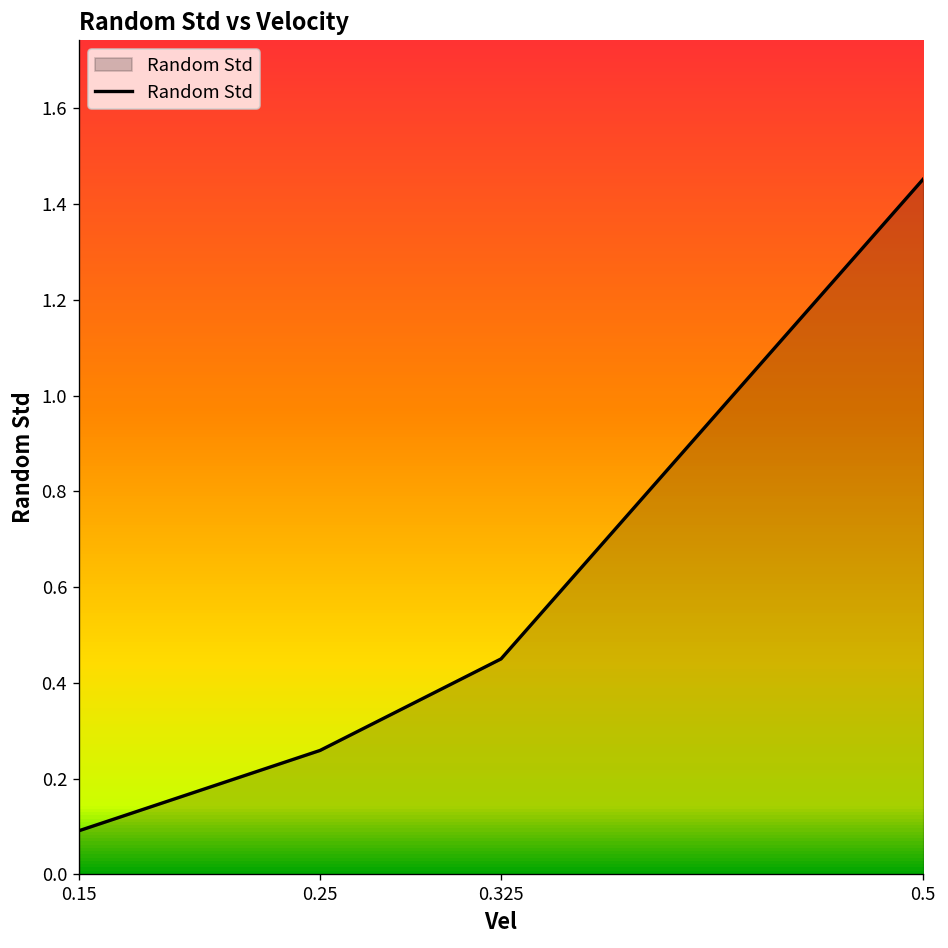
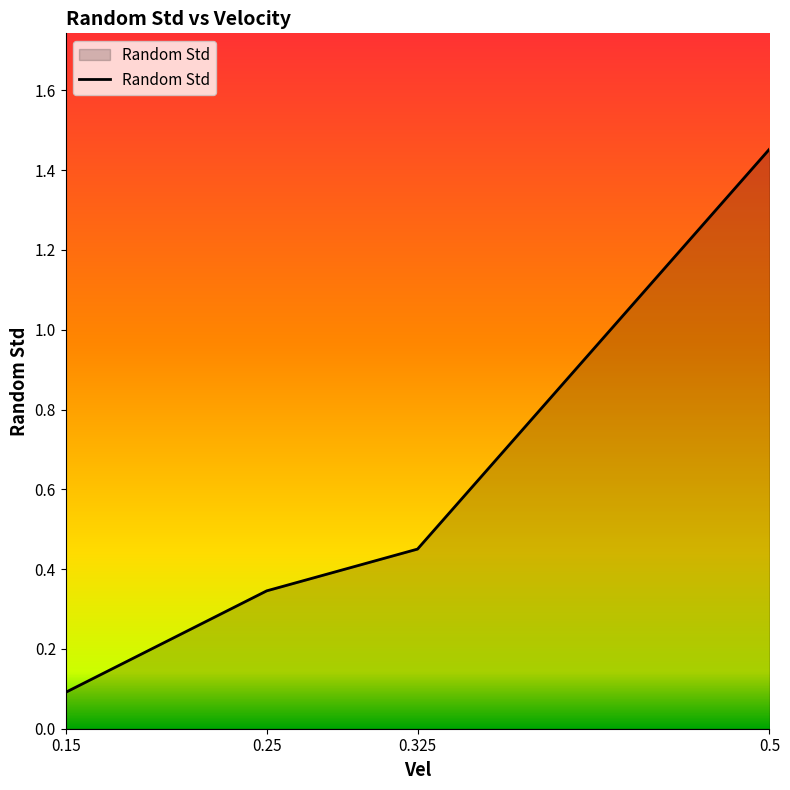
0.25: 0.26 -> 0.35
